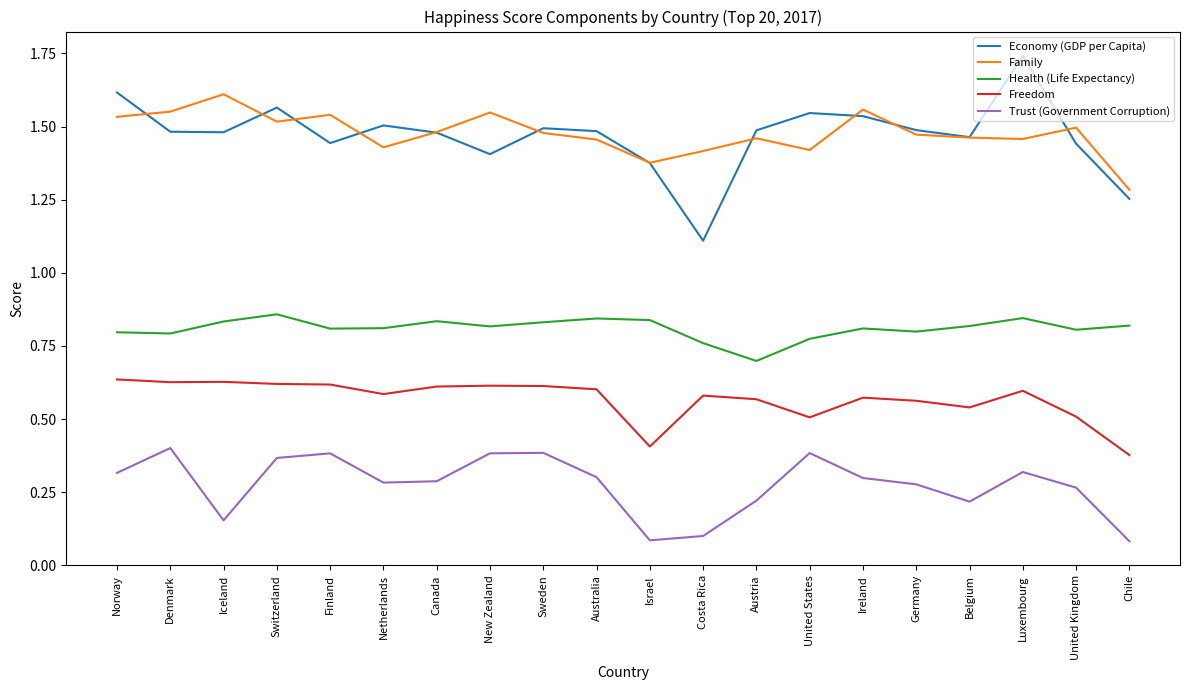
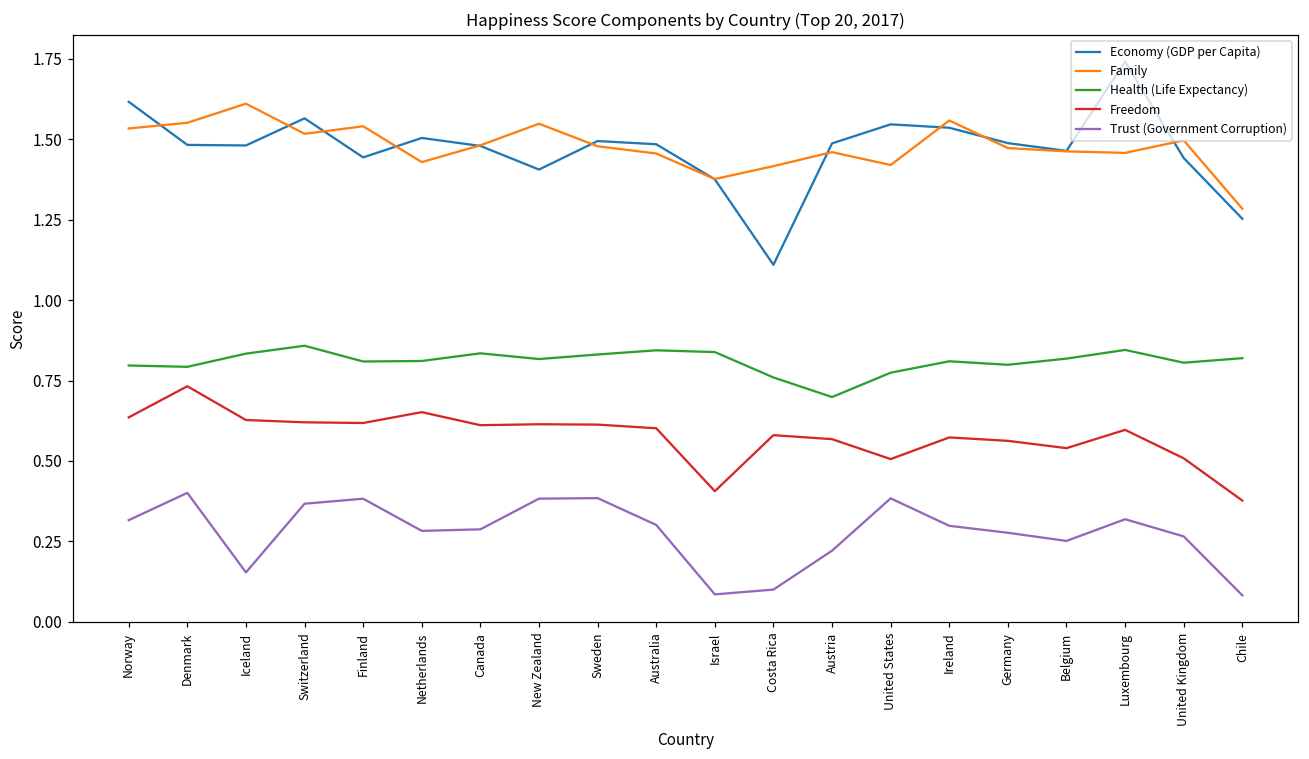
Freedom, Denmark: 0.63 -> 0.73
Freedom, Netherlands: 0.59 -> 0.65
Trust (Government Corruption), Belgium: 0.22 -> 0.25
